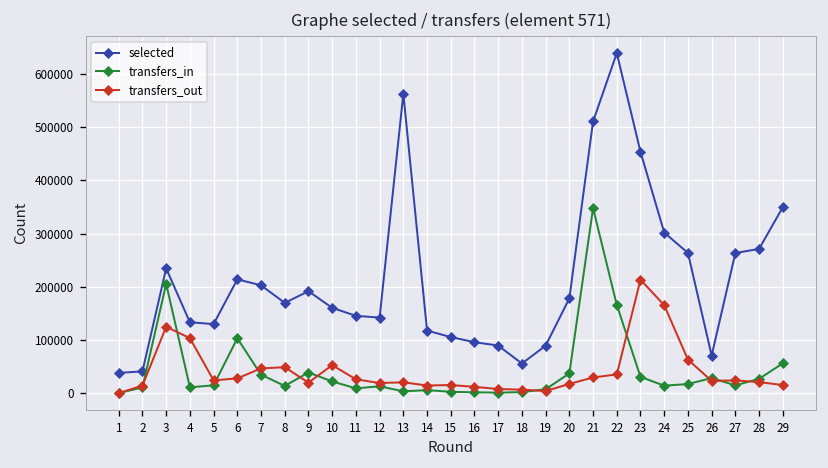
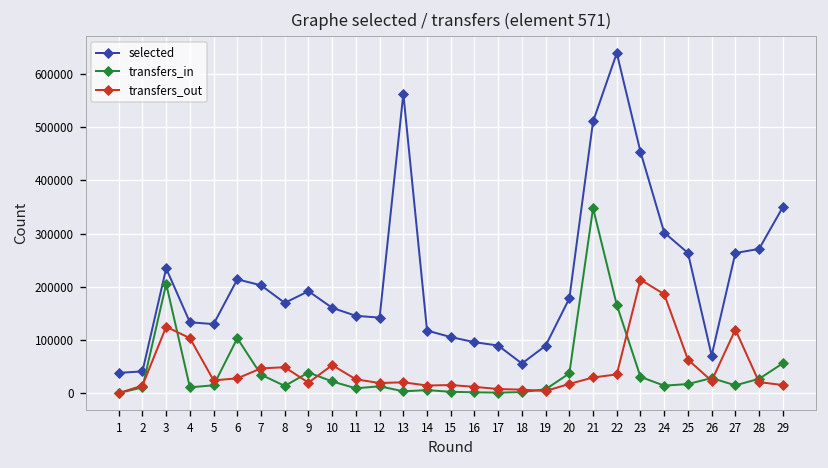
transfers_out, 24: 170000 -> 190000
transfers_out, 27: 20000 -> 120000
